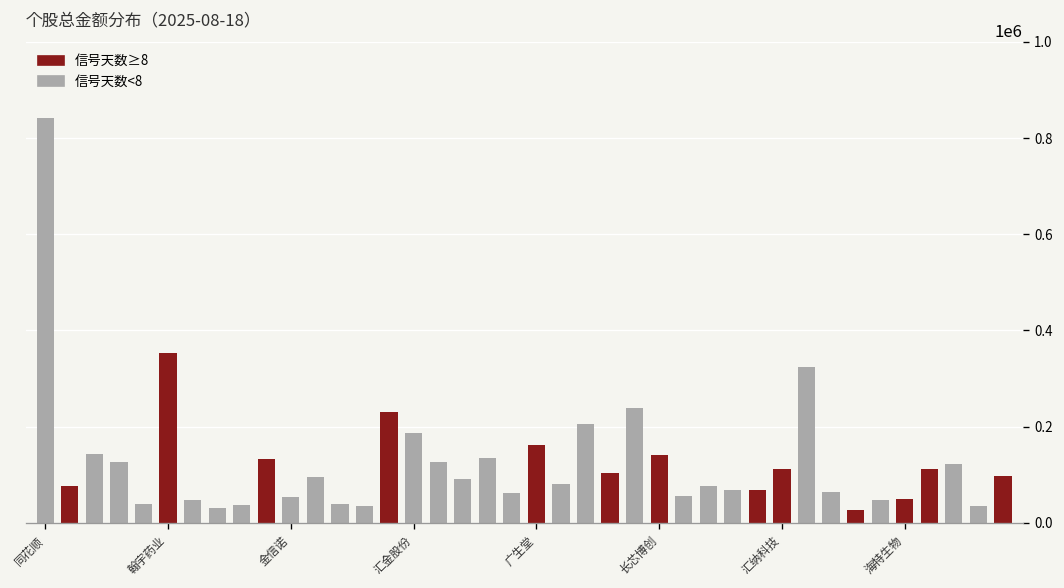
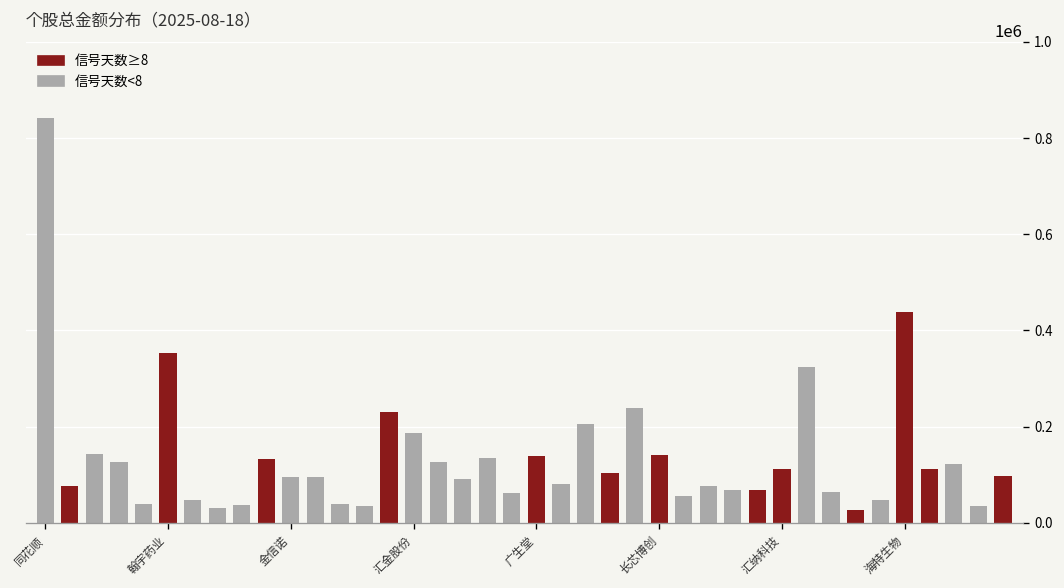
金信诺: 50000 -> 100000
广生堂: 160000 -> 140000
海特生物: 50000 -> 440000
